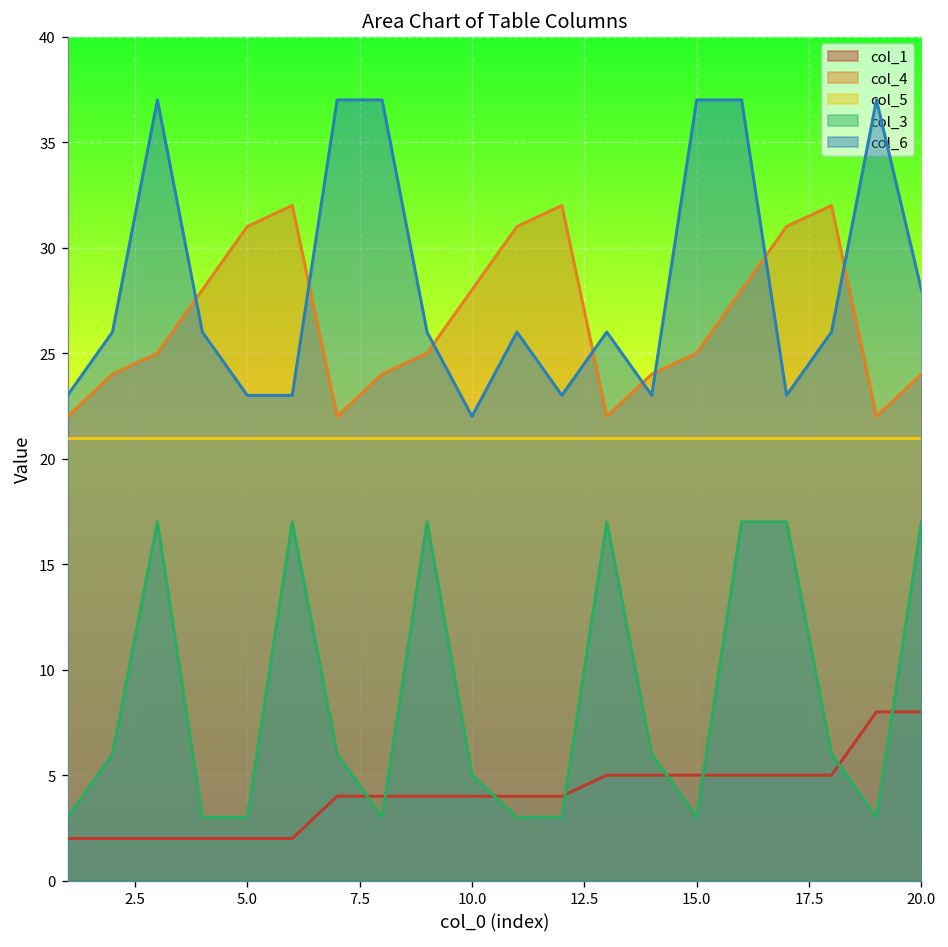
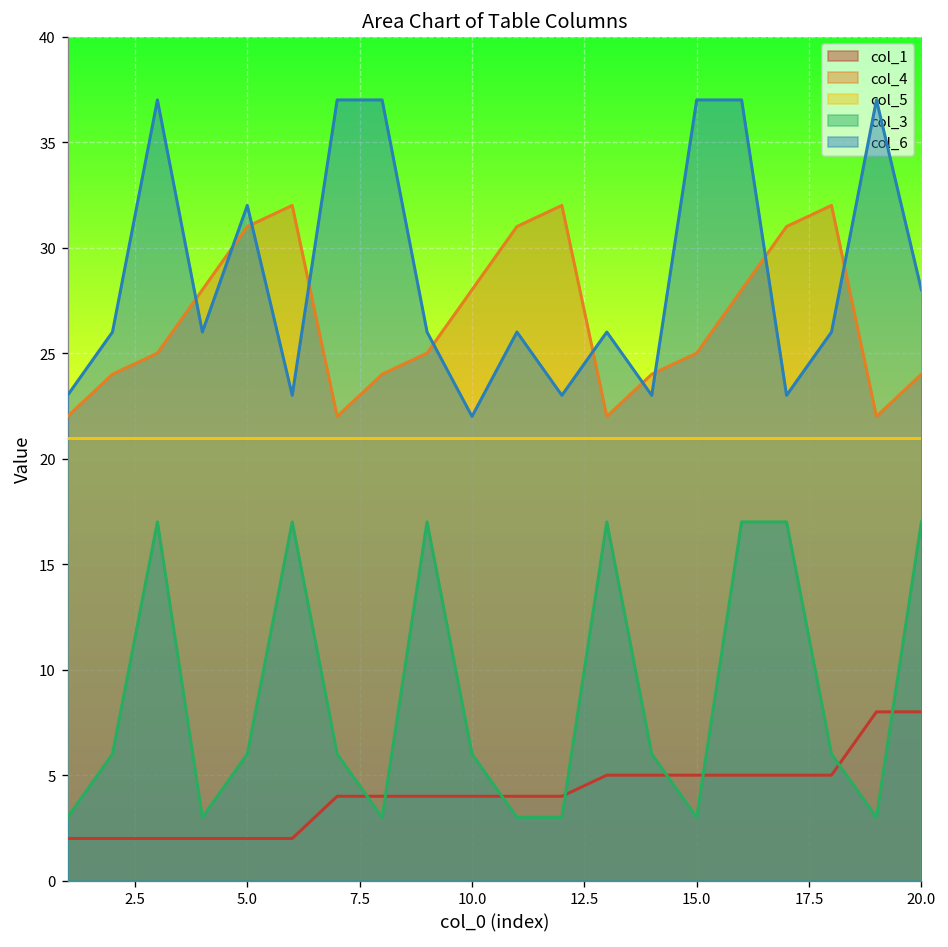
col_3, 5.0: 3 -> 6
col_6, 5.0: 23 -> 32
col_3, 10.0: 5 -> 6
